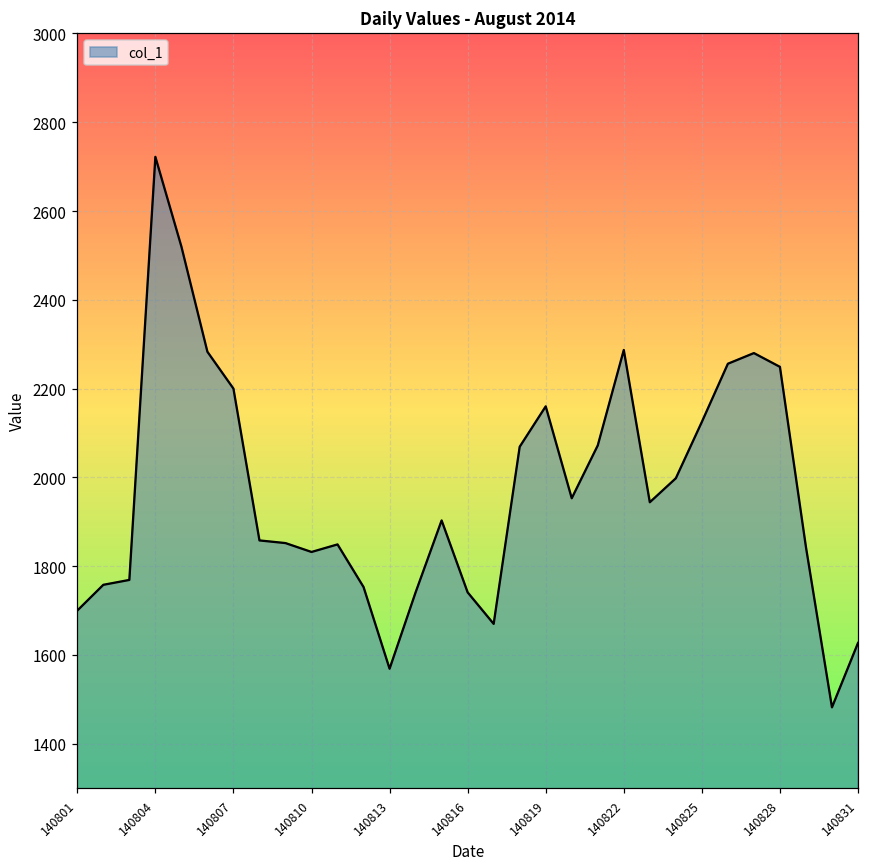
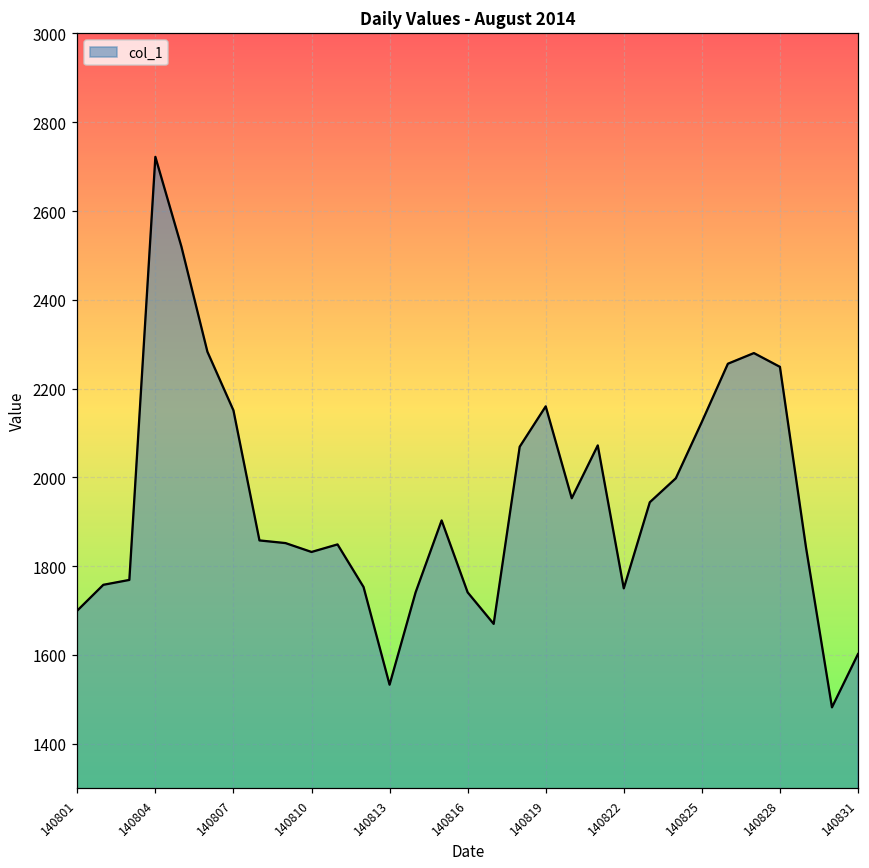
140807: 2200 -> 2150
140813: 1570 -> 1530
140822: 2290 -> 1750
140831: 1630 -> 1600
